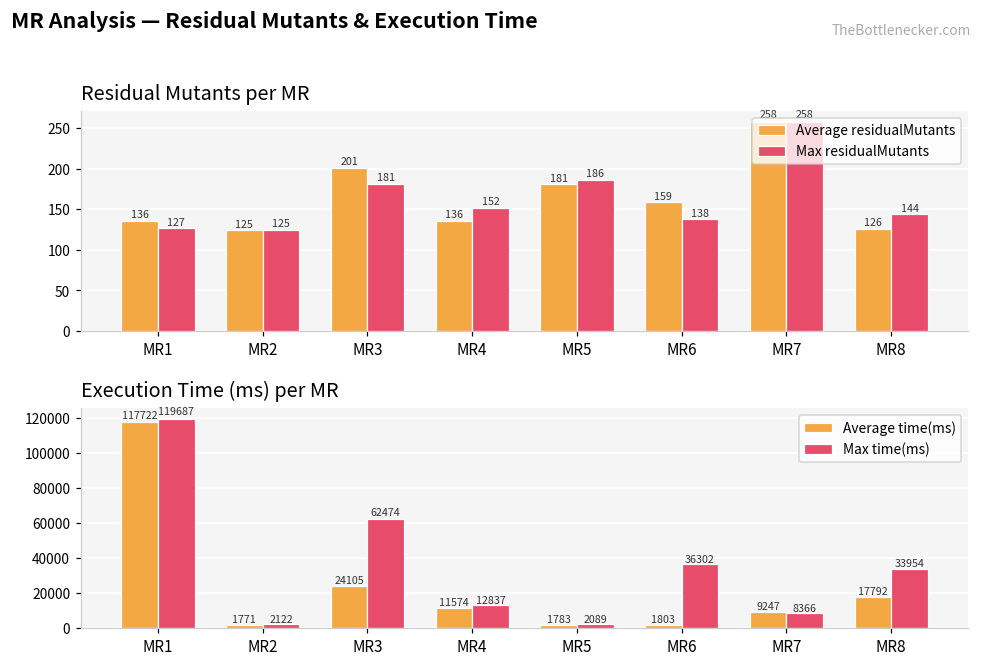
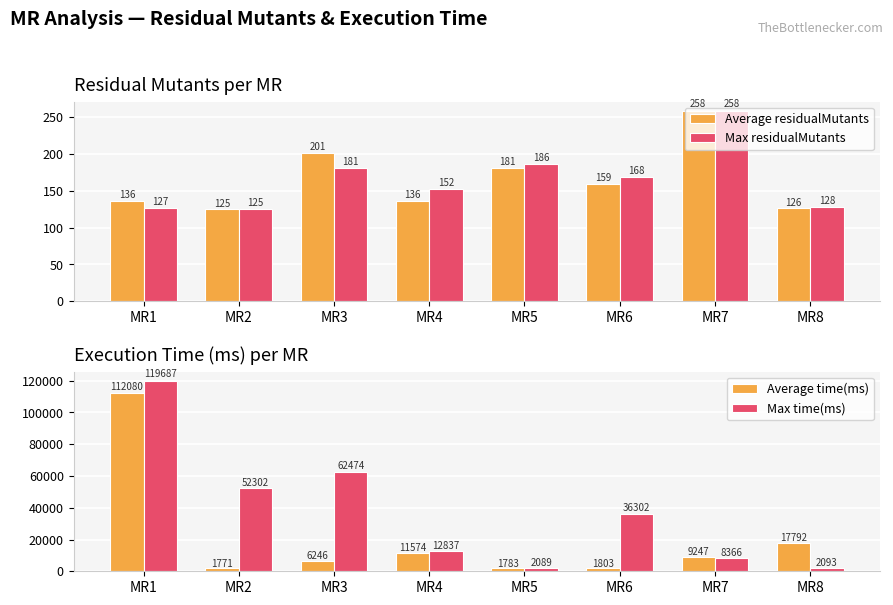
Residual Mutants per MR, Max residualMutants, MR6: 138 -> 168
Residual Mutants per MR, Max residualMutants, MR8: 144 -> 128
Execution Time (ms) per MR, Average time(ms), MR1: 117722 -> 112080
Execution Time (ms) per MR, Max time(ms), MR2: 2122 -> 52302
Execution Time (ms) per MR, Average time(ms), MR3: 24105 -> 6246
Execution Time (ms) per MR, Max time(ms), MR8: 33954 -> 2093
